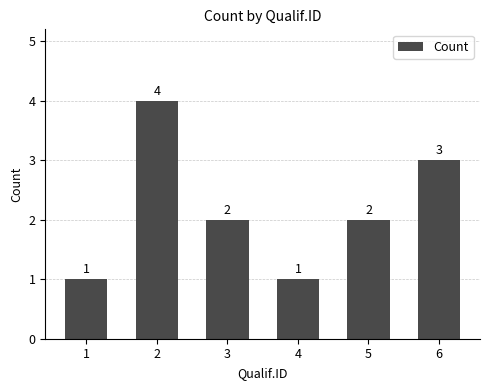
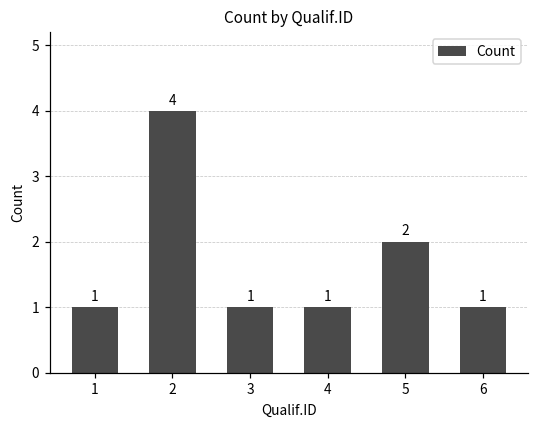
3: 2 -> 1
6: 3 -> 1
